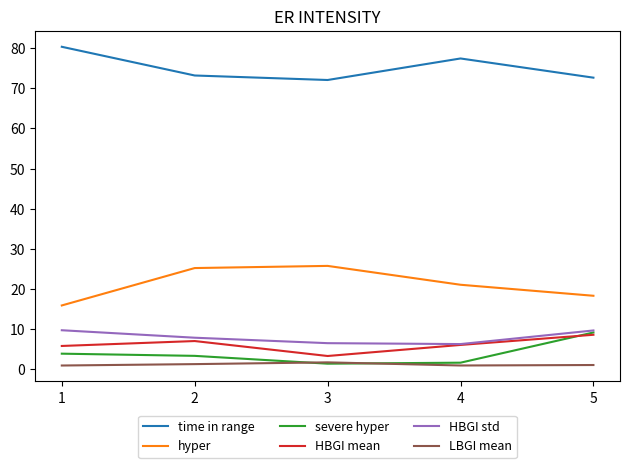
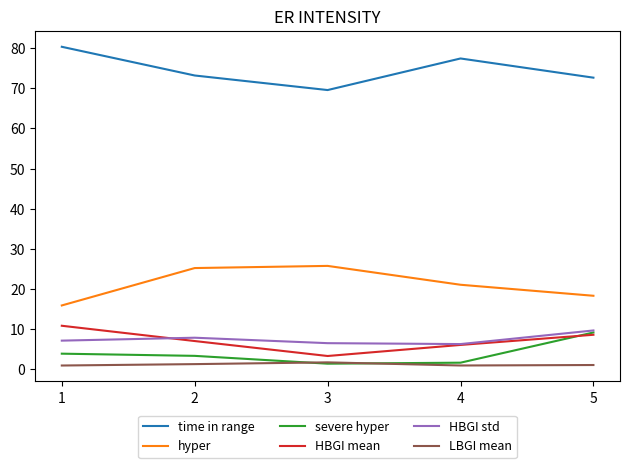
HBGI mean, 1: 6 -> 11
HBGI std, 1: 10 -> 7
time in range, 3: 72 -> 70
